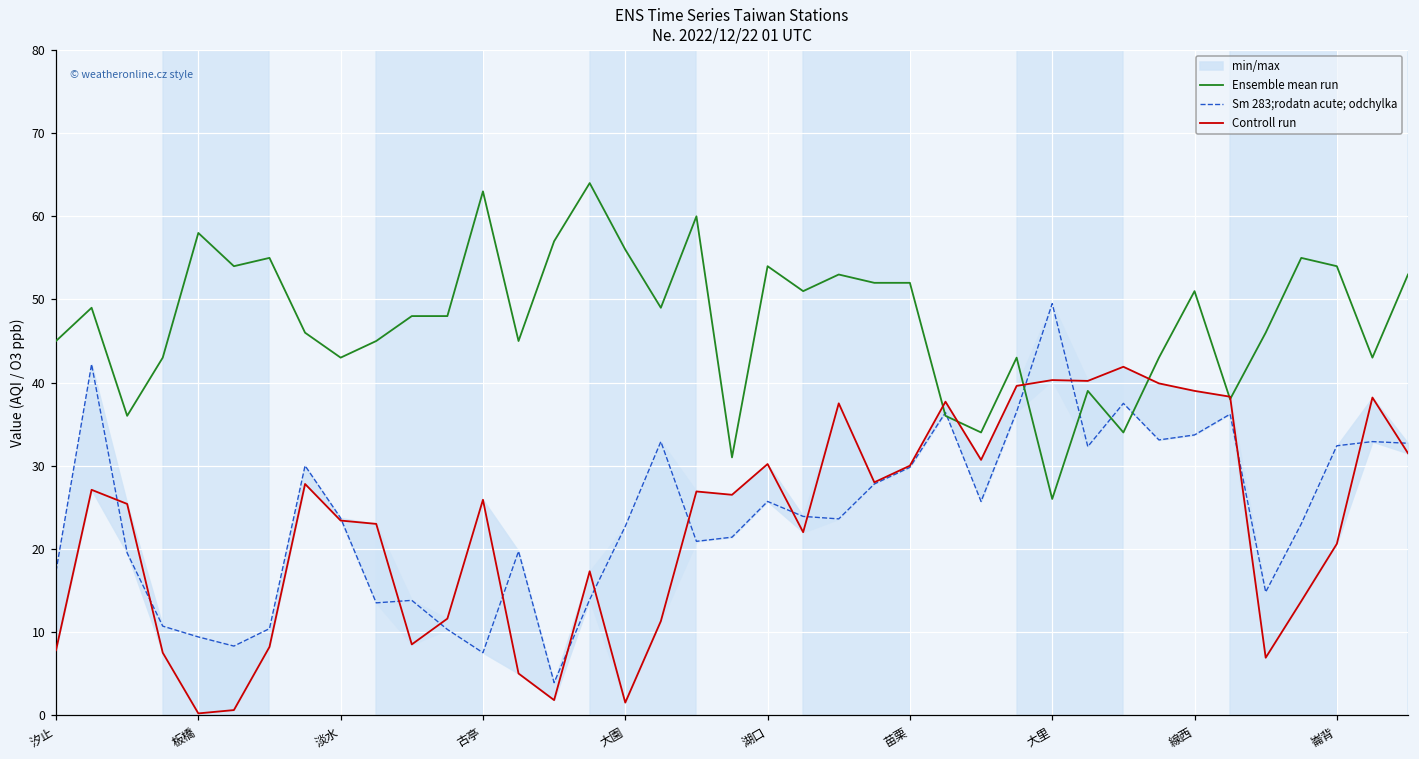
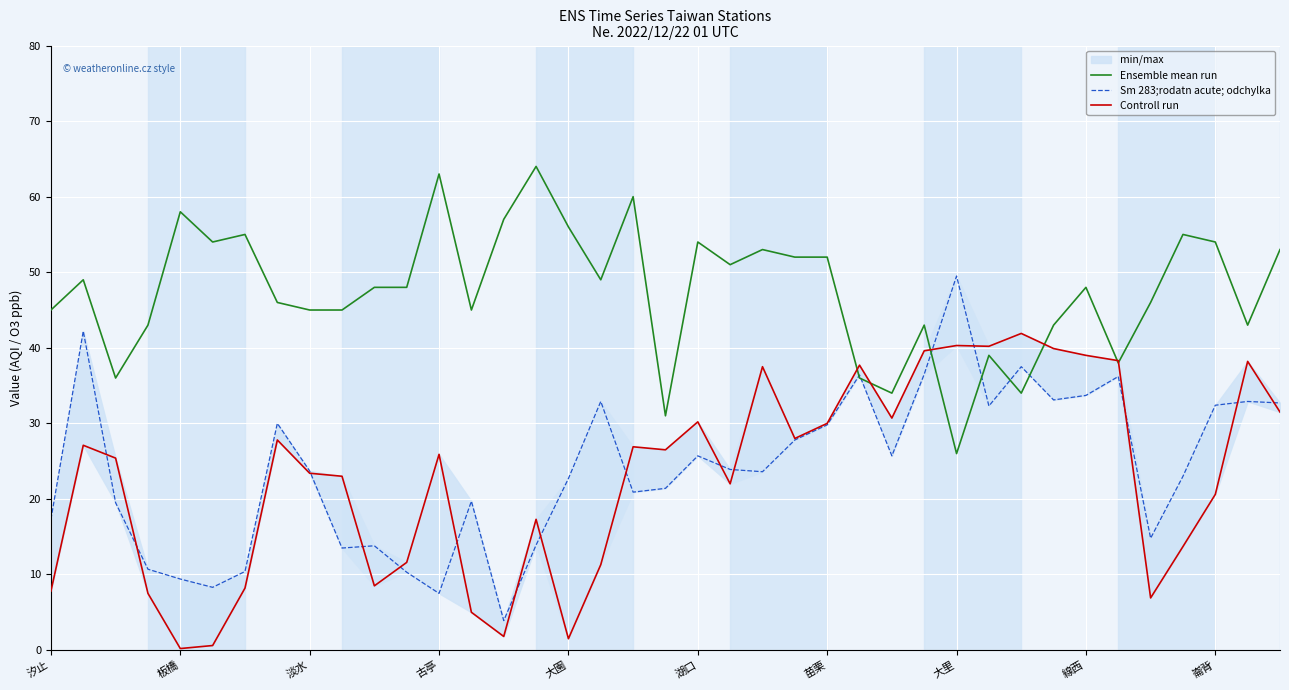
Ensemble mean run, 淡水: 43 -> 45
Ensemble mean run, 線西: 51 -> 48
